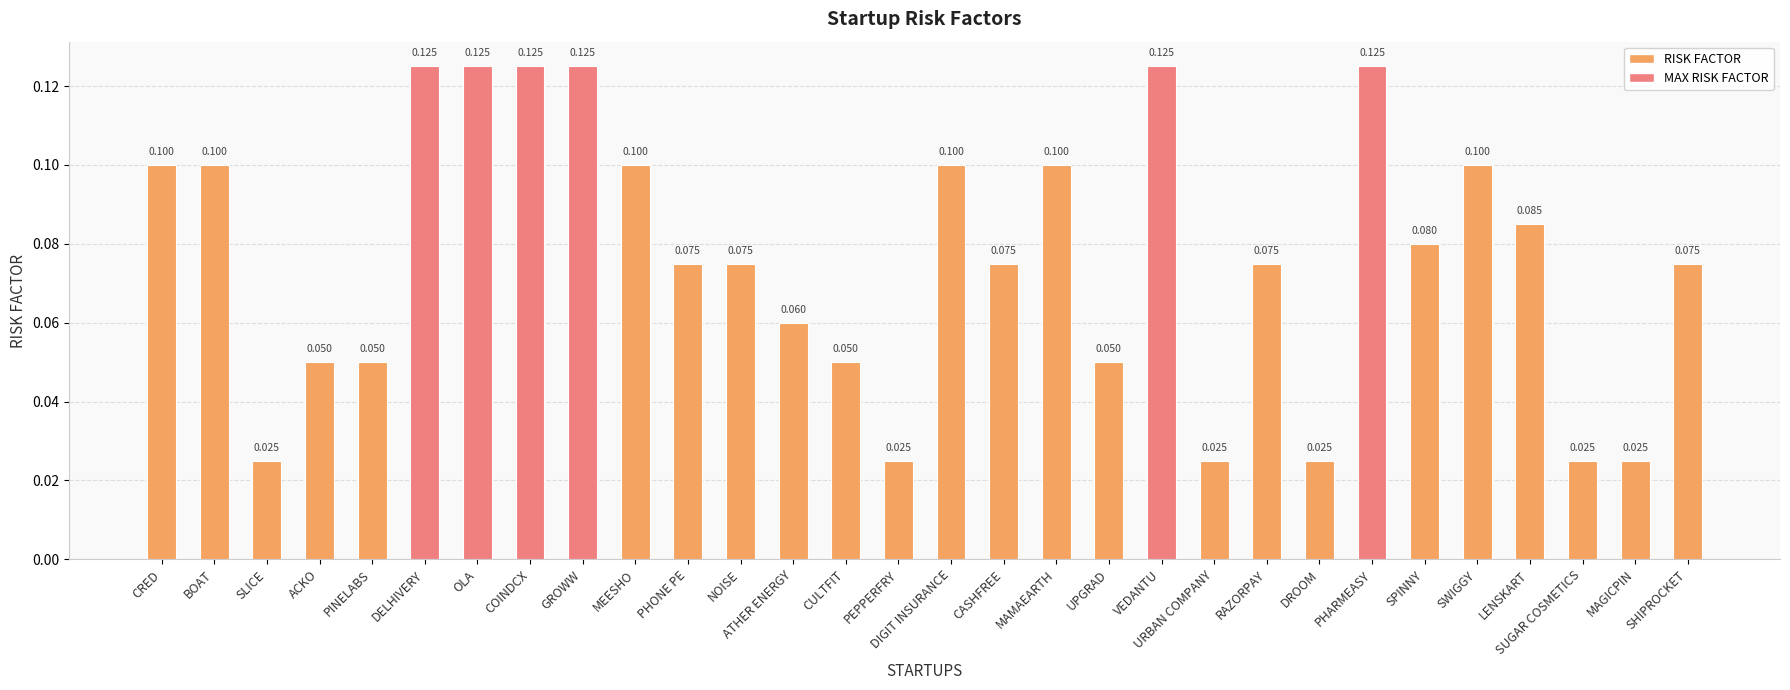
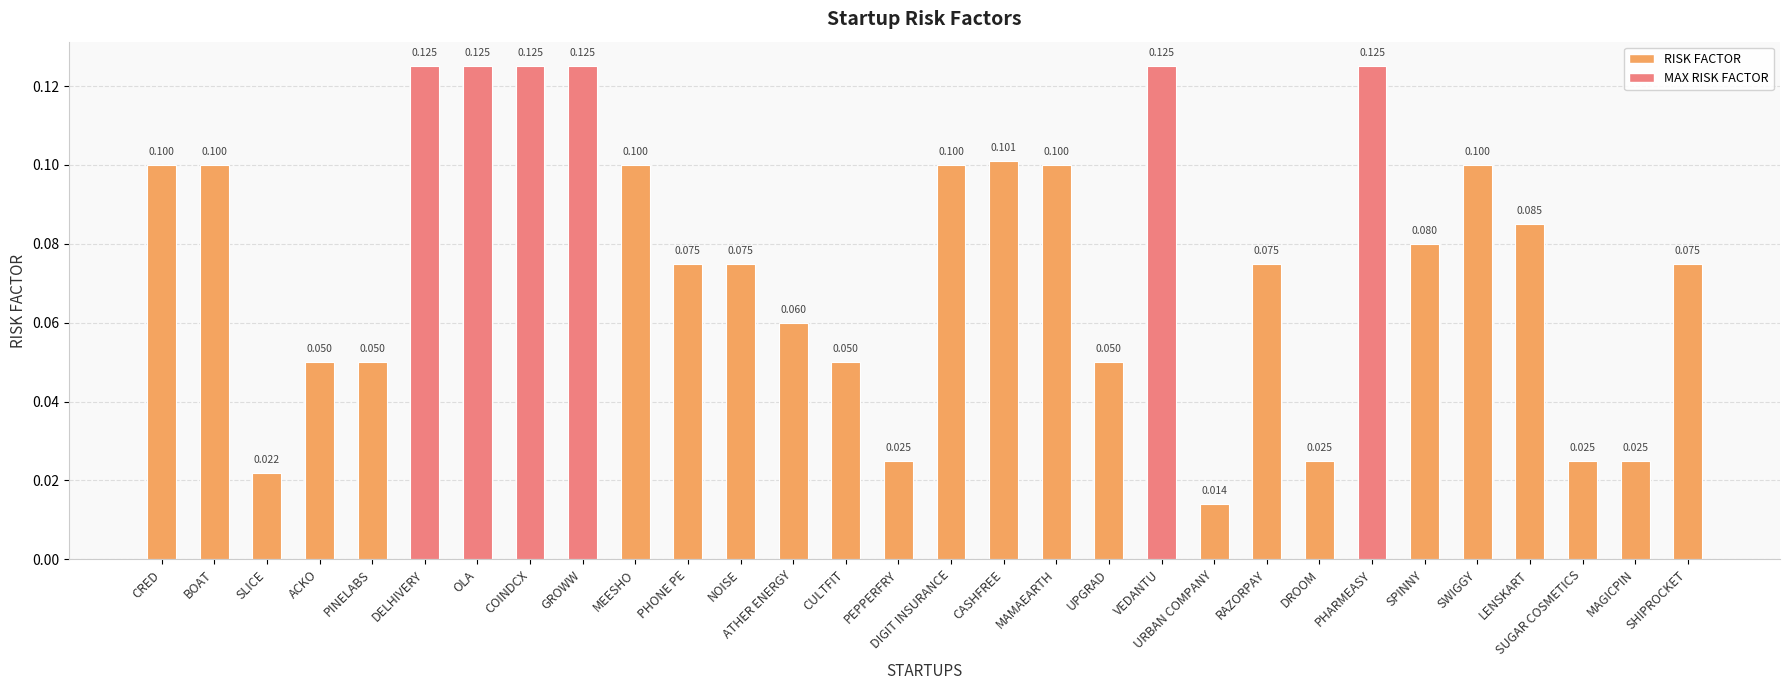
SLICE: 0.025 -> 0.022
CASHFREE: 0.075 -> 0.101
URBAN COMPANY: 0.025 -> 0.014
